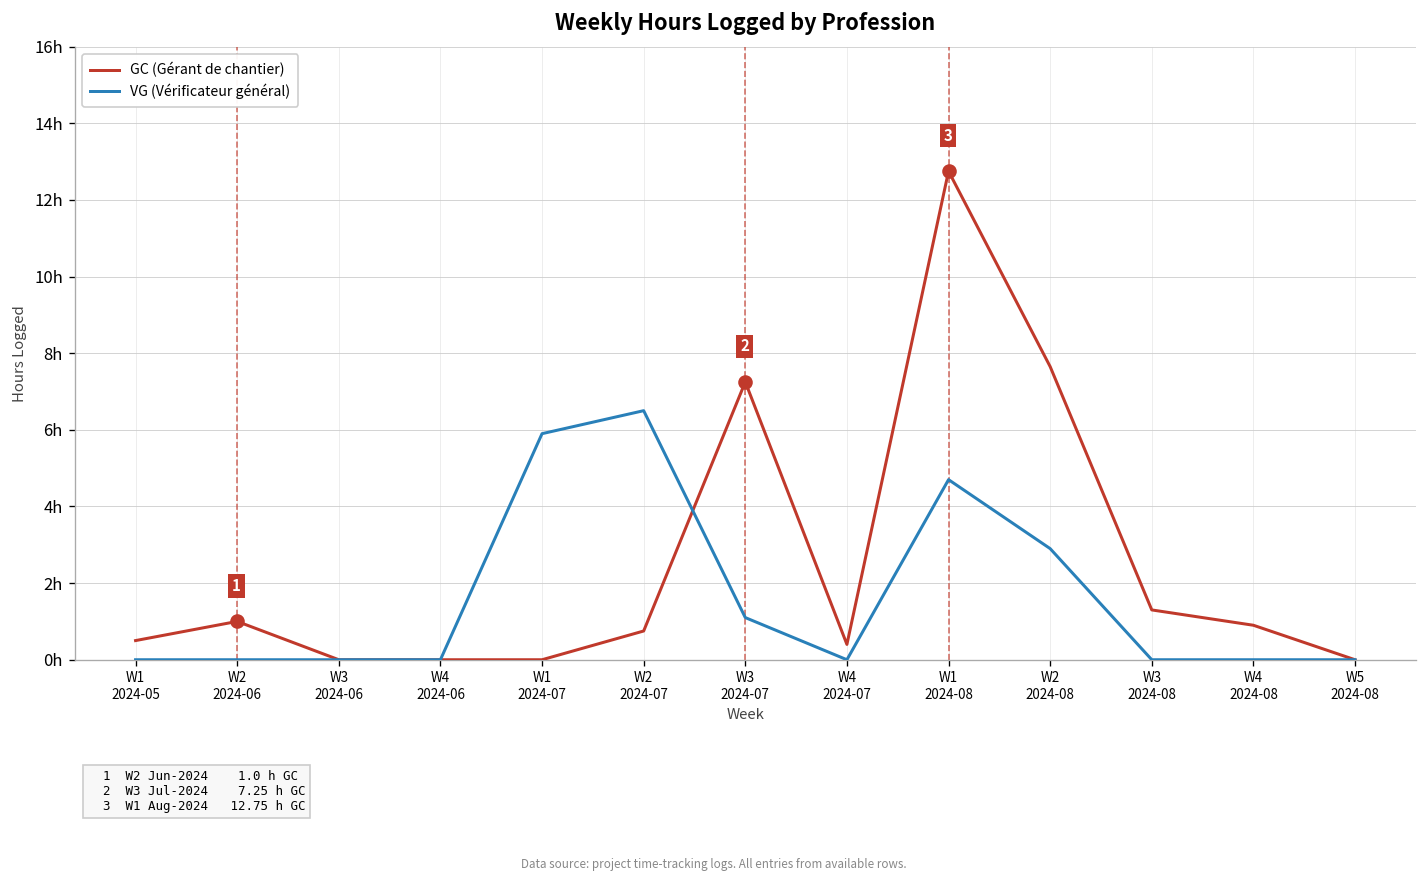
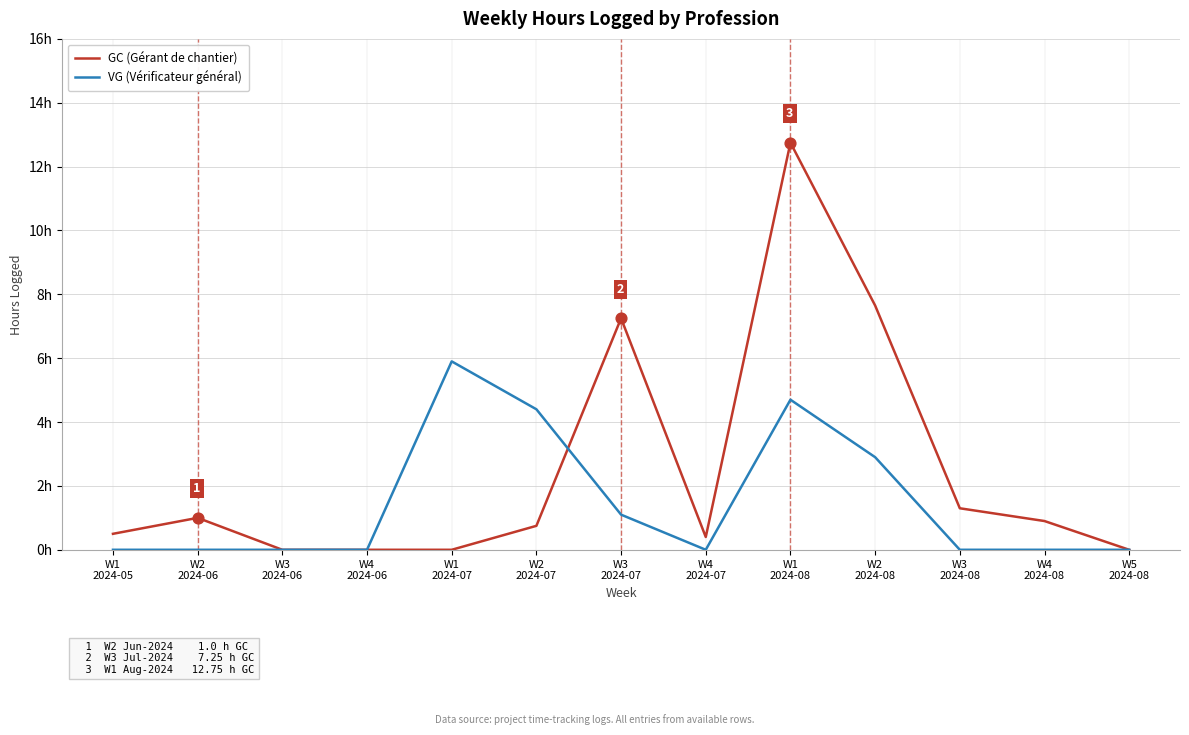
VG (Vérificateur général), W2 2024-07: 6.5h -> 4.4h
